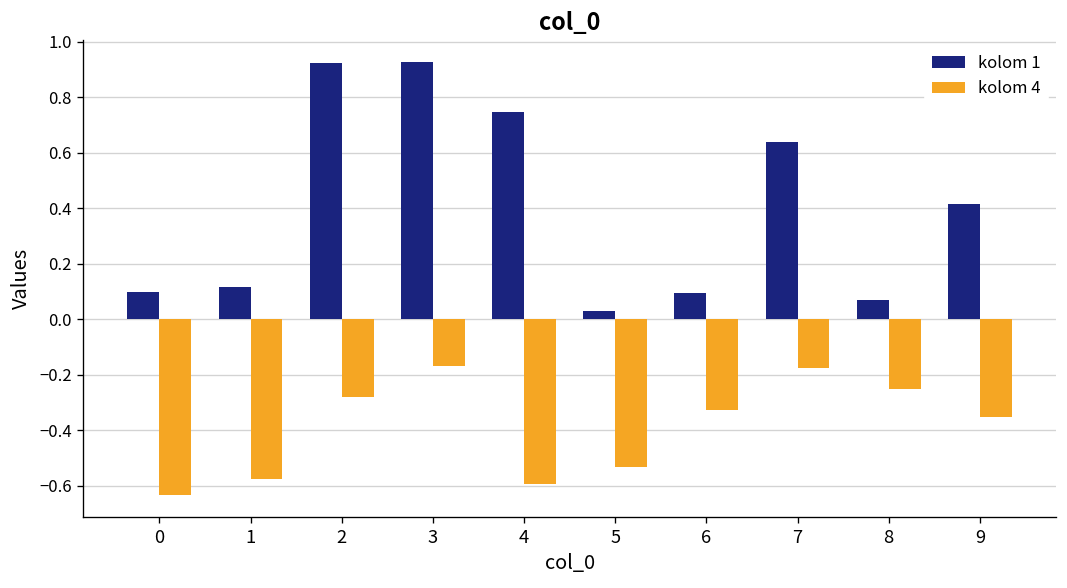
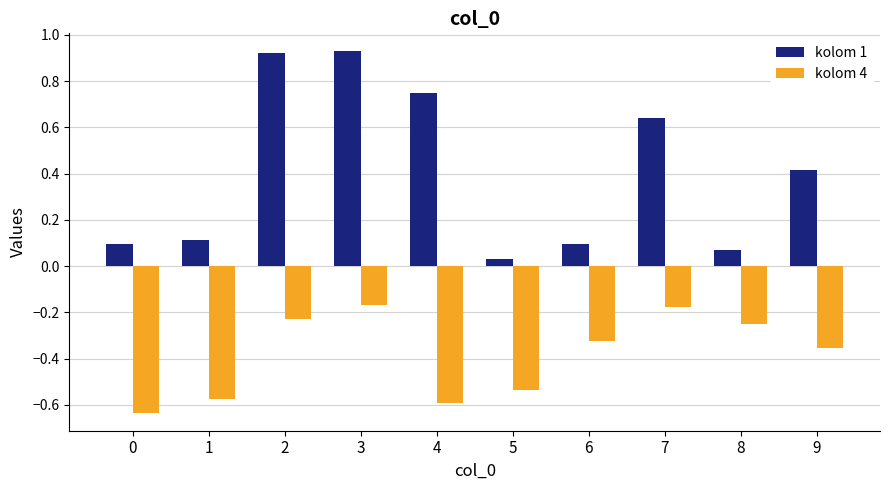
kolom 4, 2: -0.28 -> -0.23
